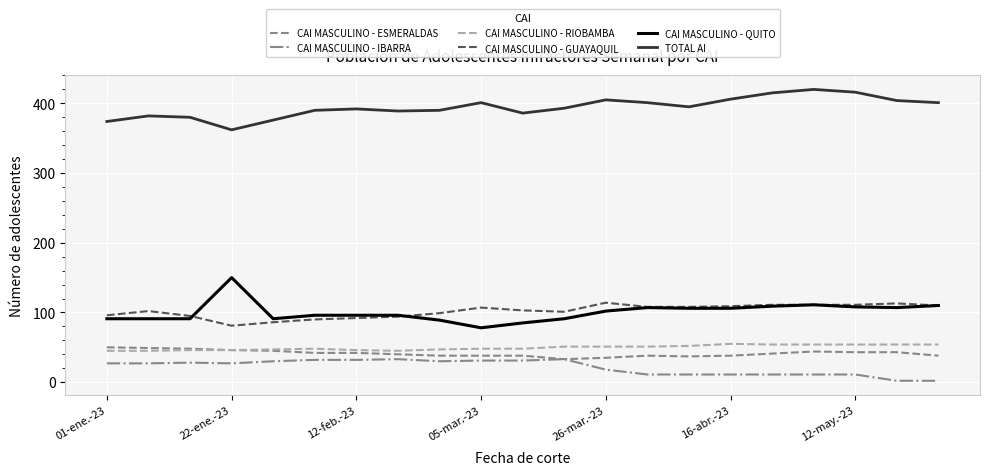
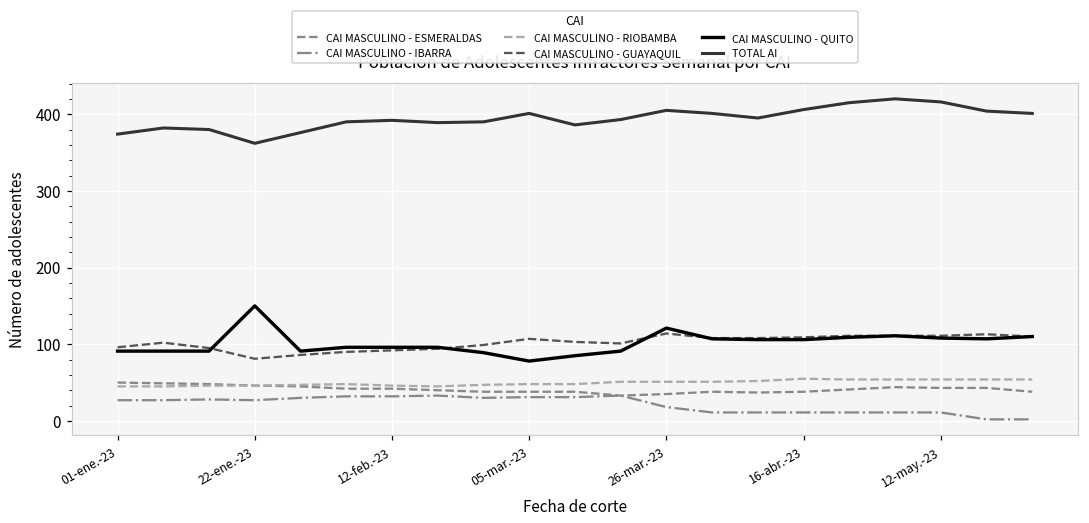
CAI MASCULINO - QUITO, 26-mar.-23: 100 -> 120
